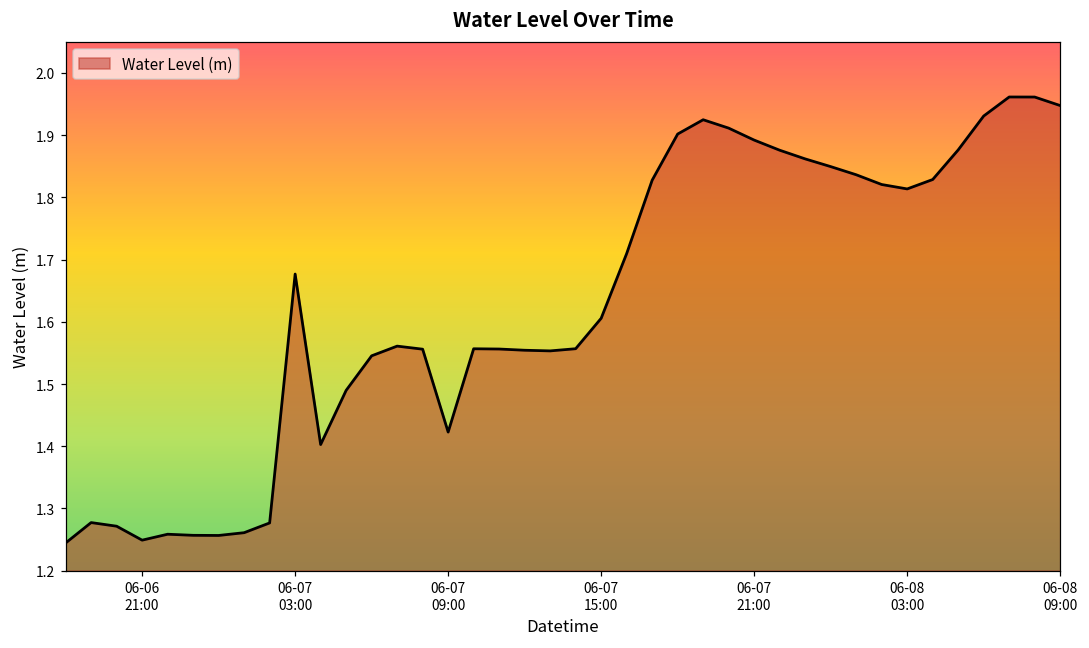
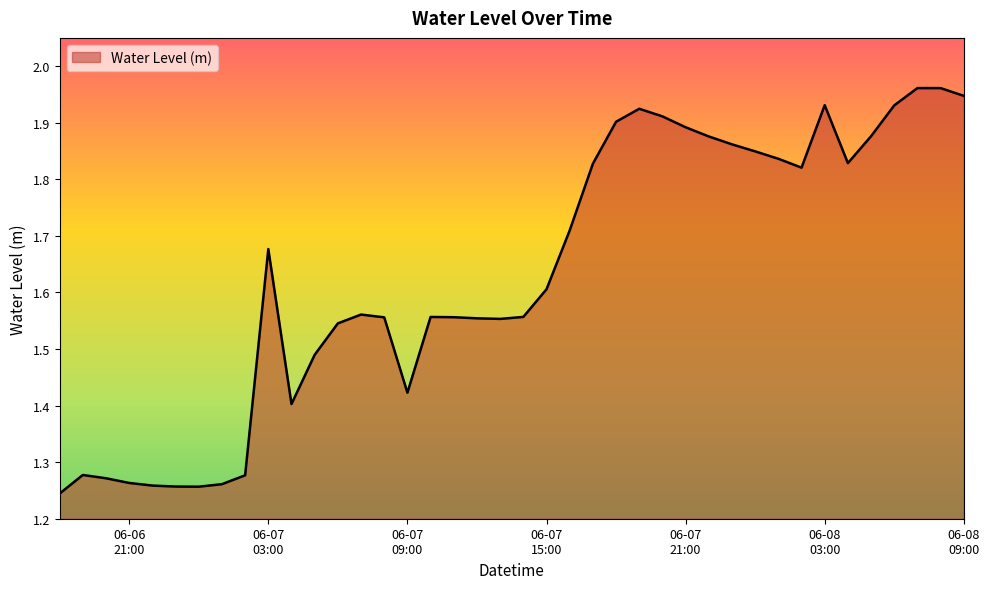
06-06 21:00: 1.25 -> 1.26
06-08 03:00: 1.81 -> 1.93
